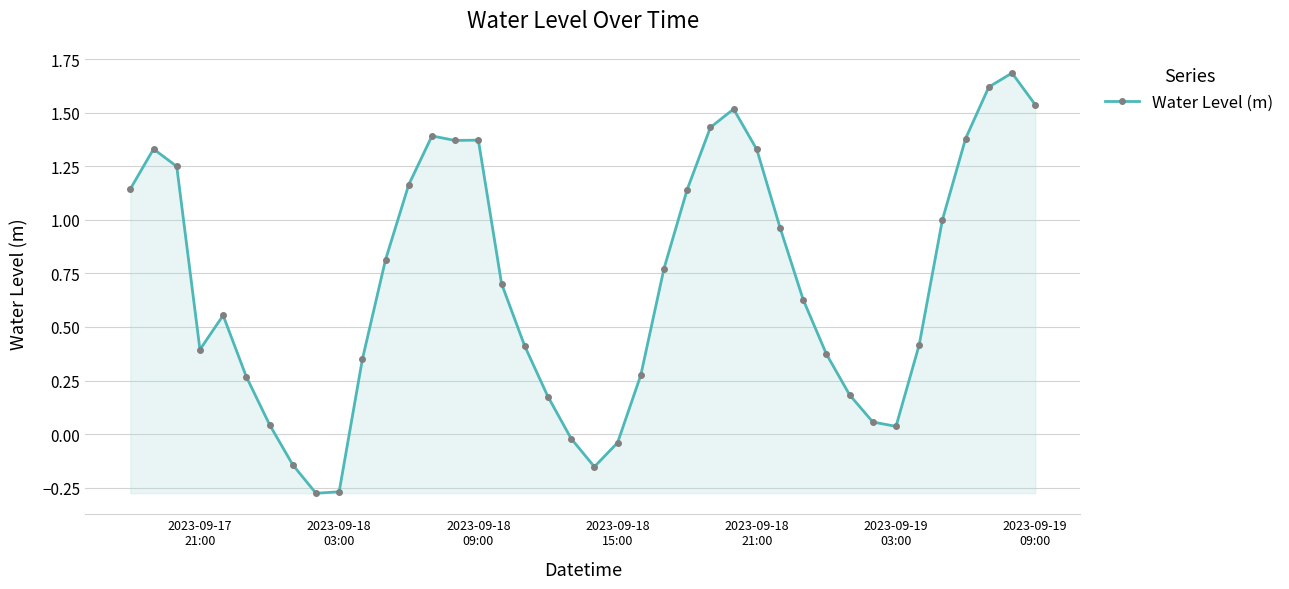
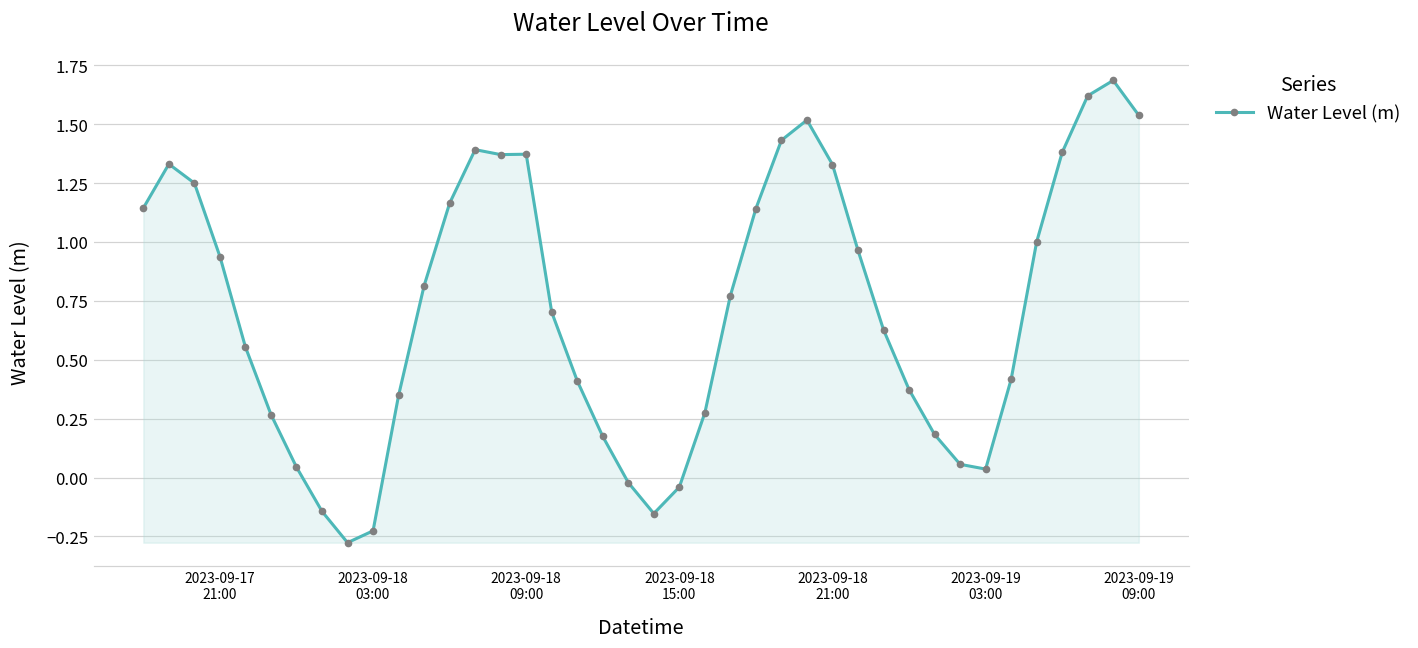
2023-09-17 21:00: 0.39 -> 0.94
2023-09-18 03:00: -0.27 -> -0.23
